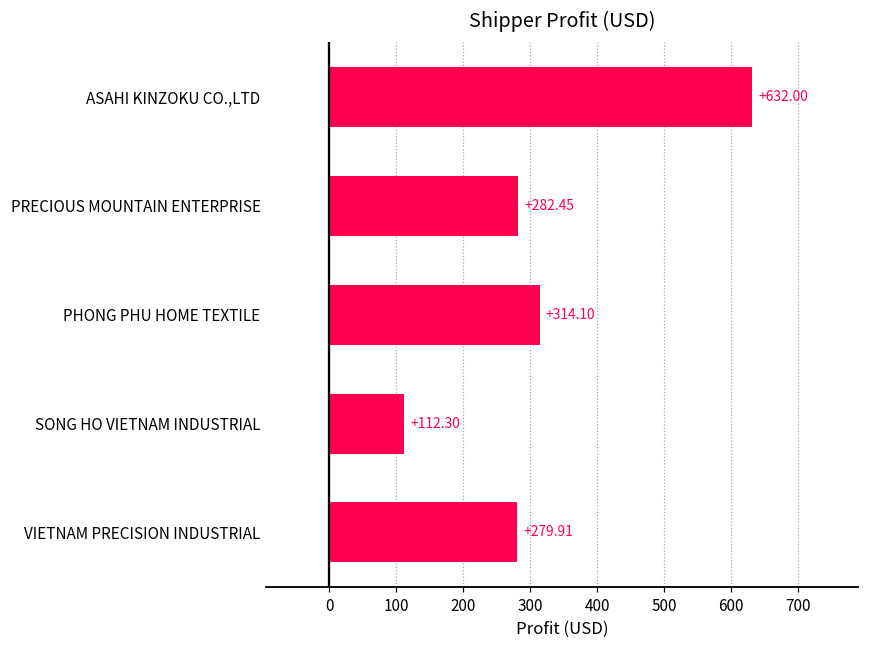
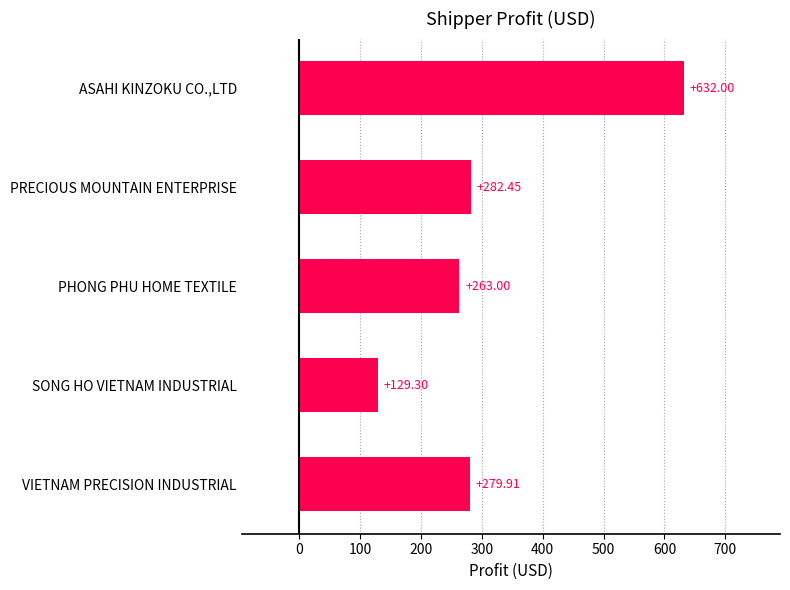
PHONG PHU HOME TEXTILE: +314.10 -> +263.00
SONG HO VIETNAM INDUSTRIAL: +112.30 -> +129.30
